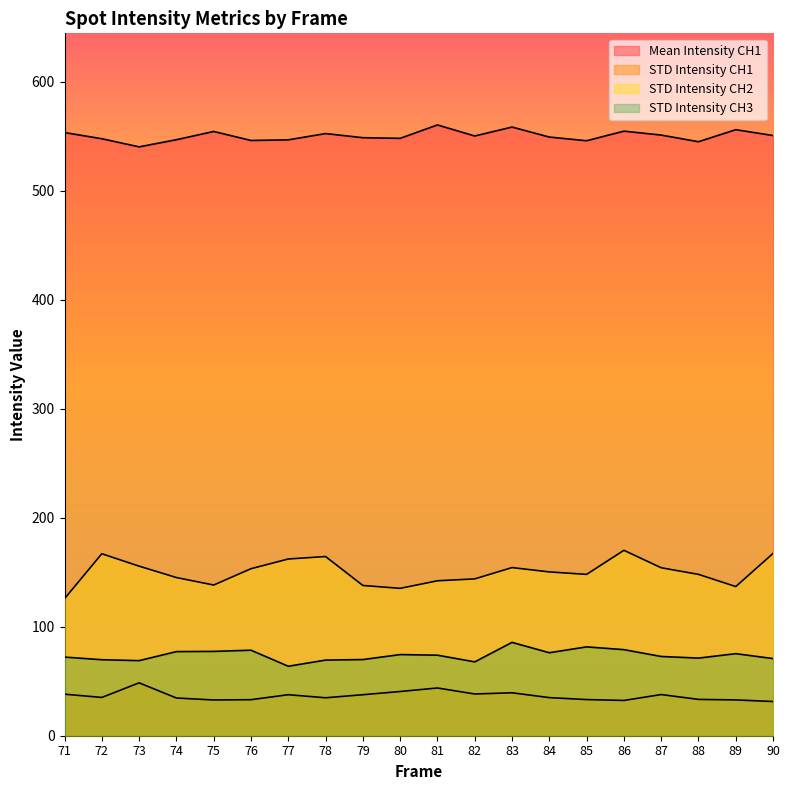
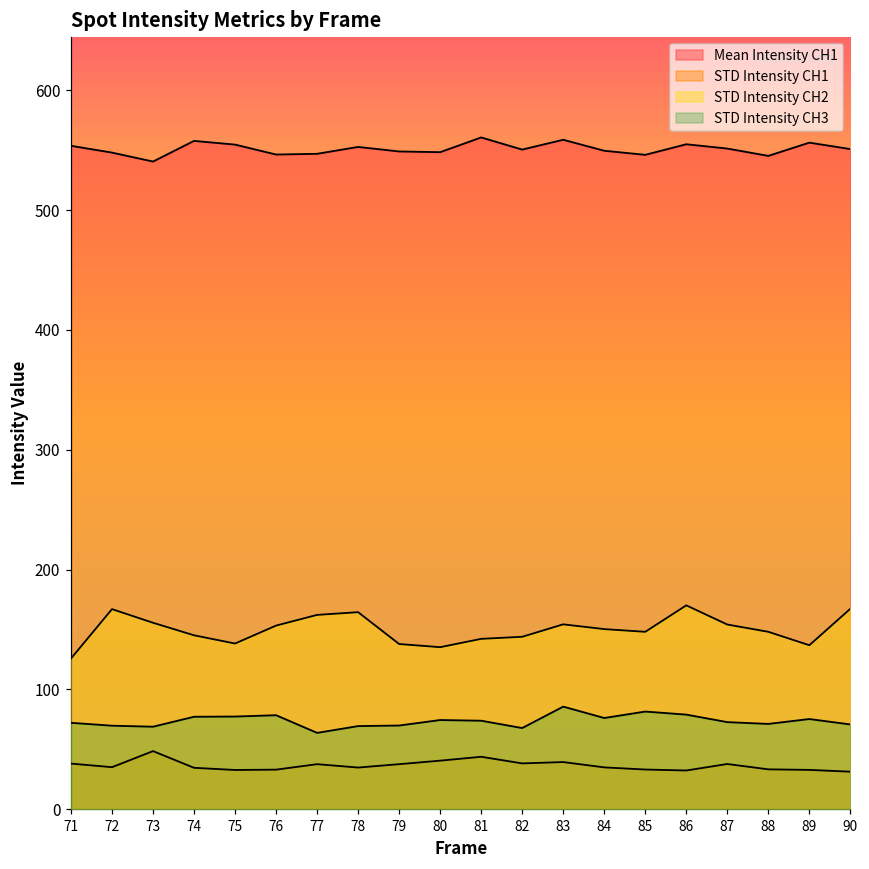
Mean Intensity CH1, 74: 547 -> 558
